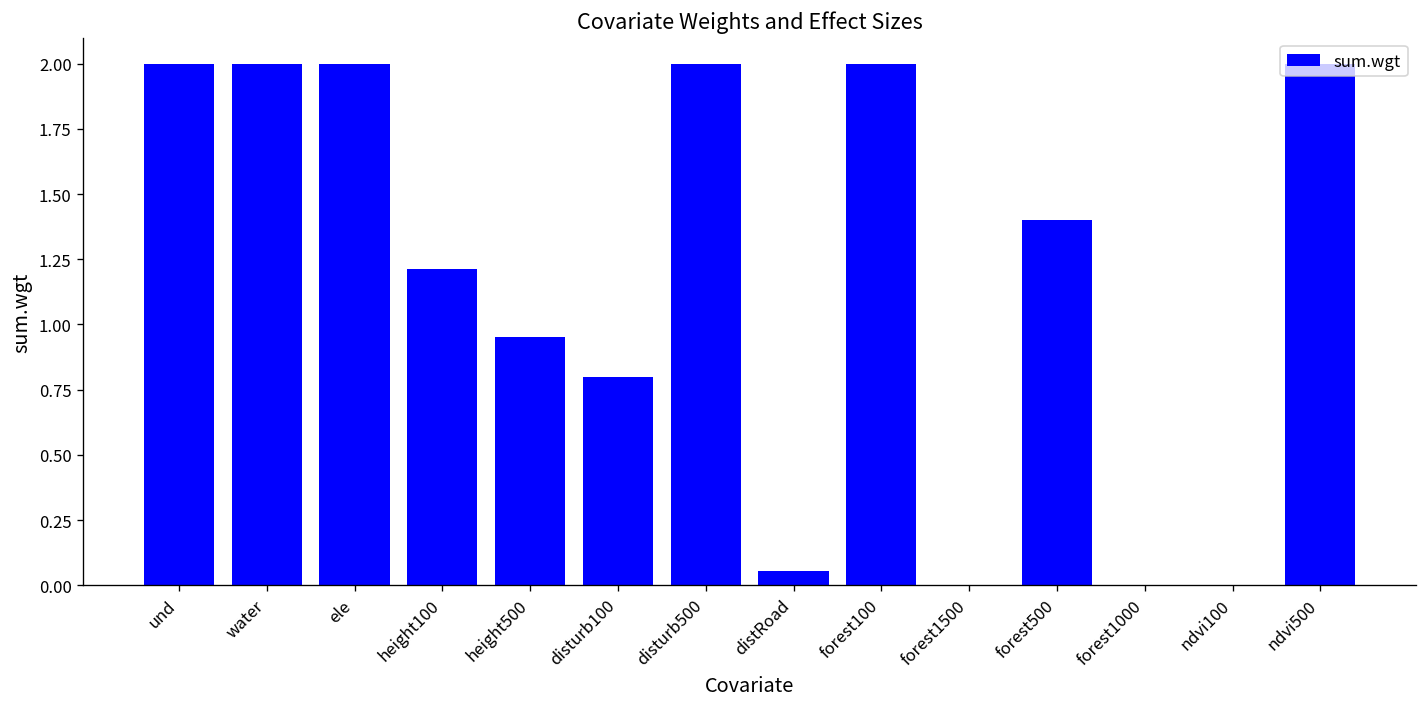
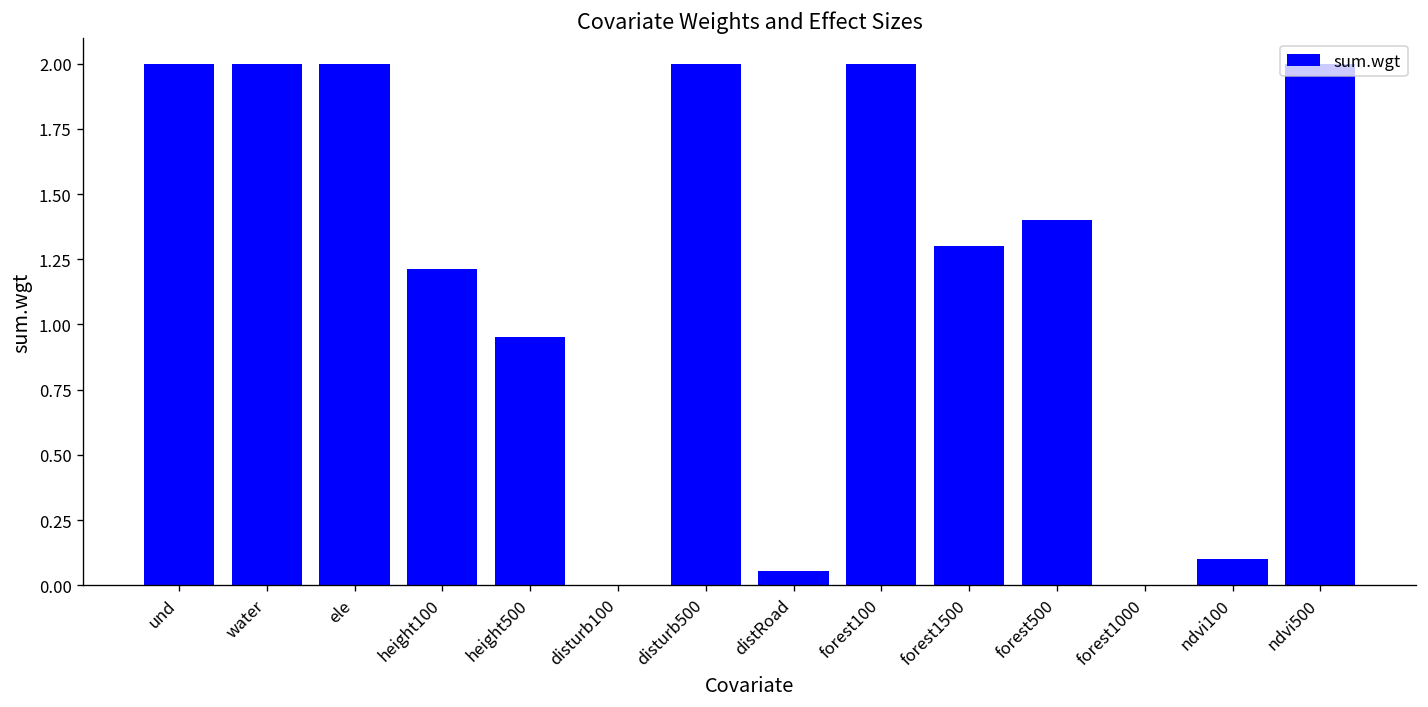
disturb100: 0.8 -> 0.0
forest1500: 0.0 -> 1.3
ndvi100: 0.0 -> 0.1
